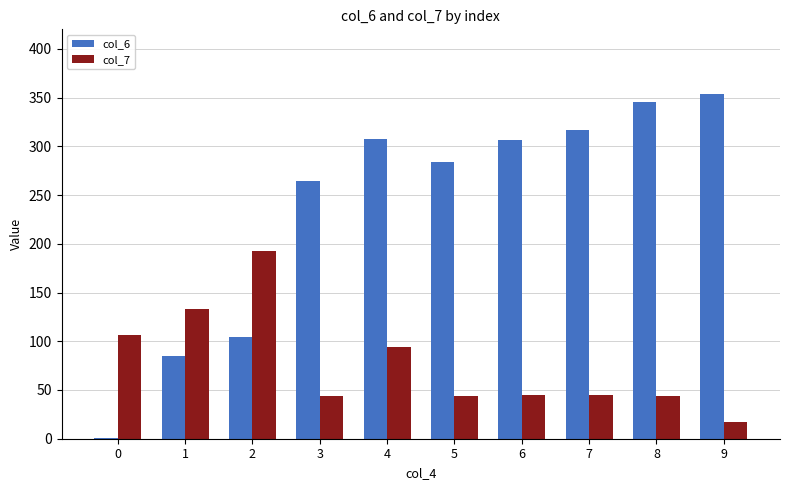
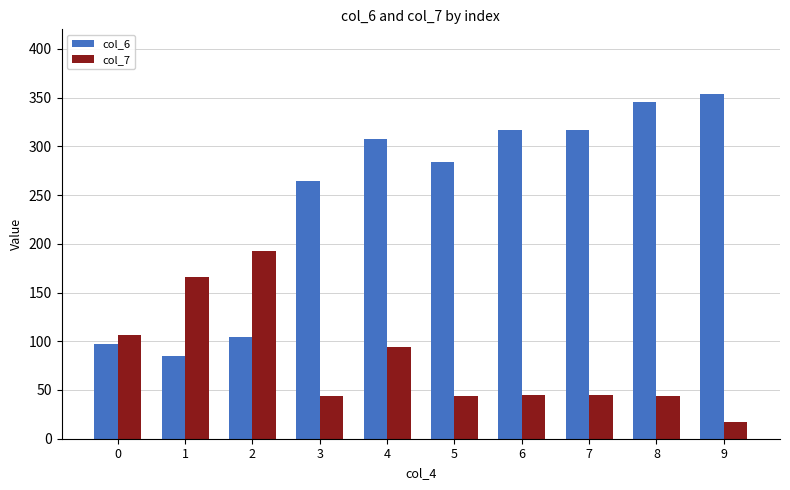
col_6, 0: 0 -> 100
col_7, 1: 130 -> 170
col_6, 6: 310 -> 320
